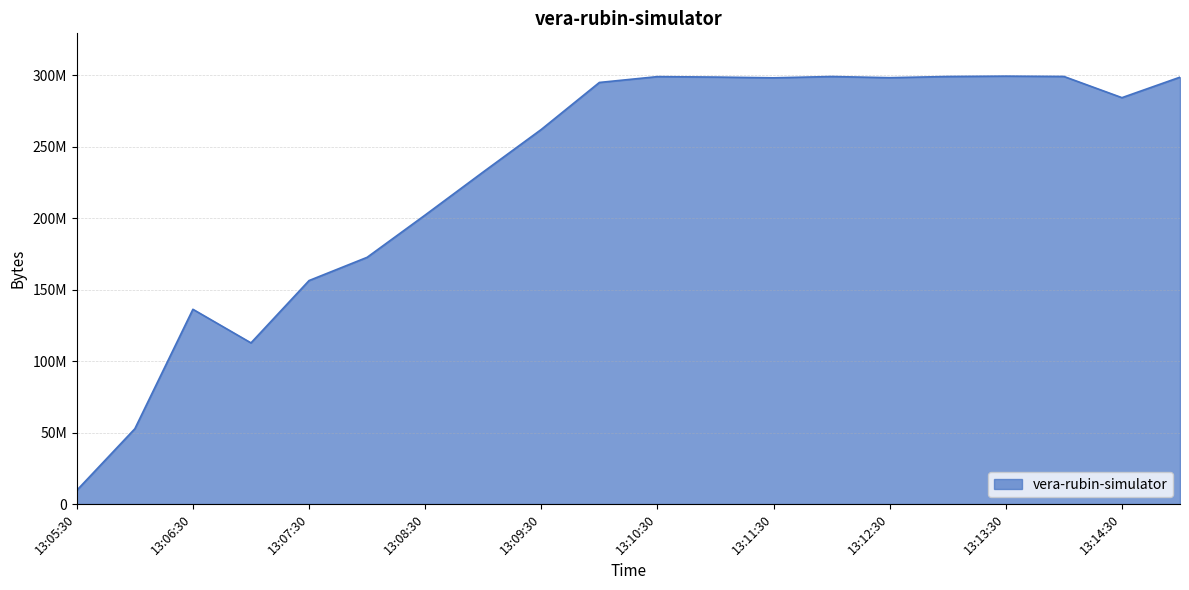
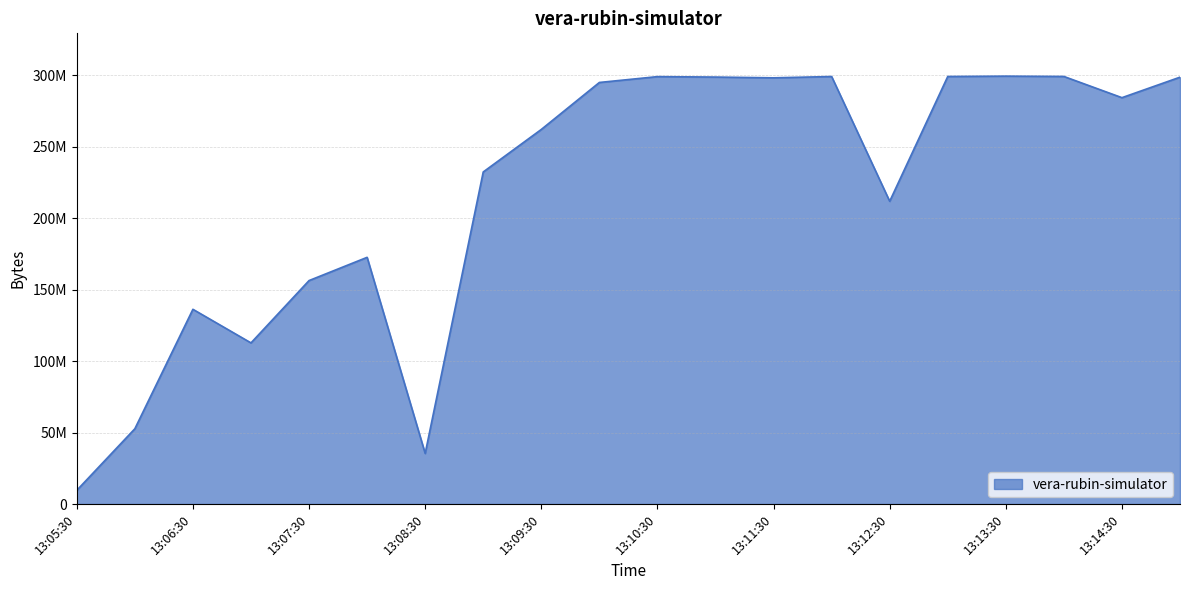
13:08:30: 202000000 -> 35000000
13:12:30: 298000000 -> 212000000
